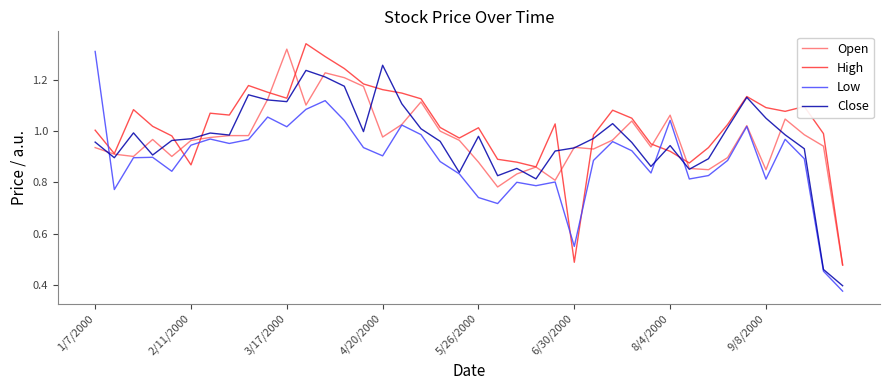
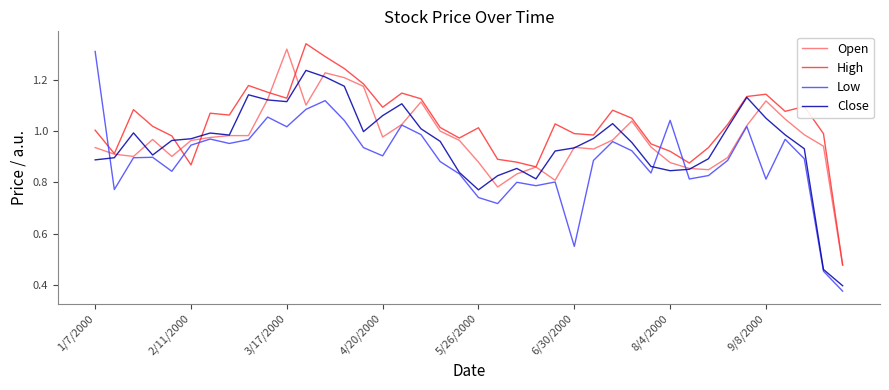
Close, 1/7/2000: 0.96 -> 0.89
High, 4/20/2000: 1.16 -> 1.09
Close, 4/20/2000: 1.26 -> 1.06
Close, 5/26/2000: 0.98 -> 0.77
High, 6/30/2000: 0.49 -> 0.99
Open, 8/4/2000: 1.06 -> 0.88
Close, 8/4/2000: 0.94 -> 0.85
Open, 9/8/2000: 0.85 -> 1.12
High, 9/8/2000: 1.09 -> 1.15
